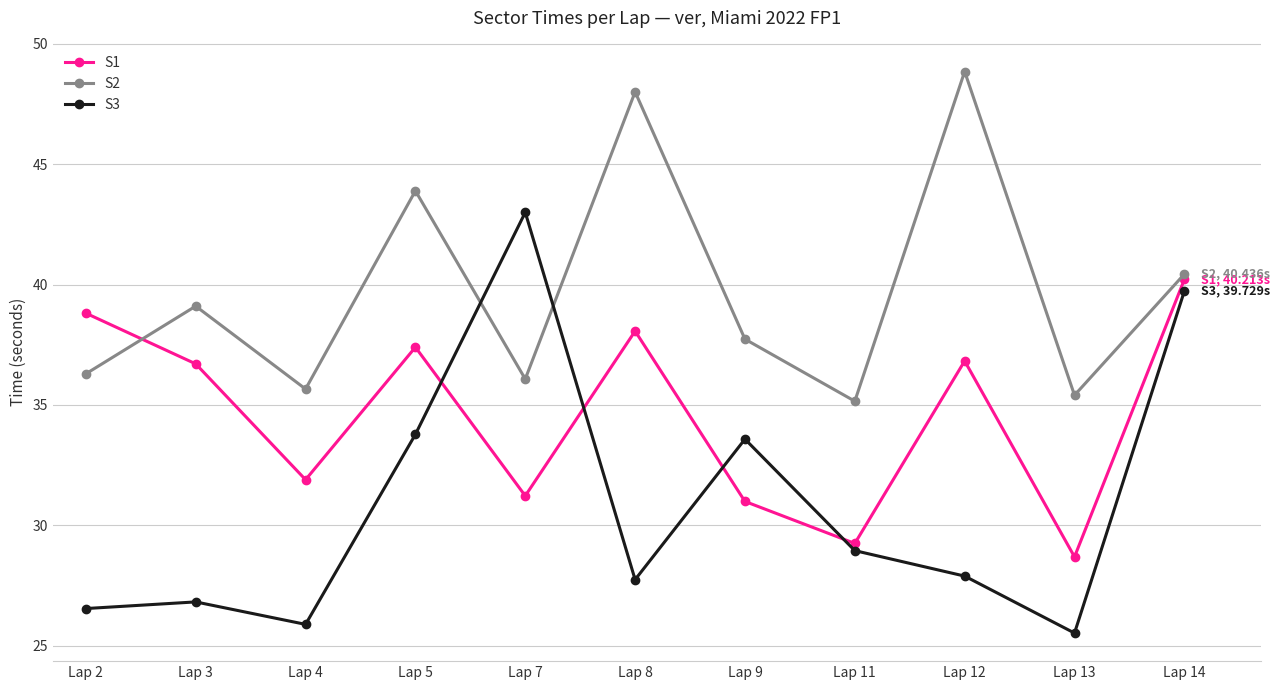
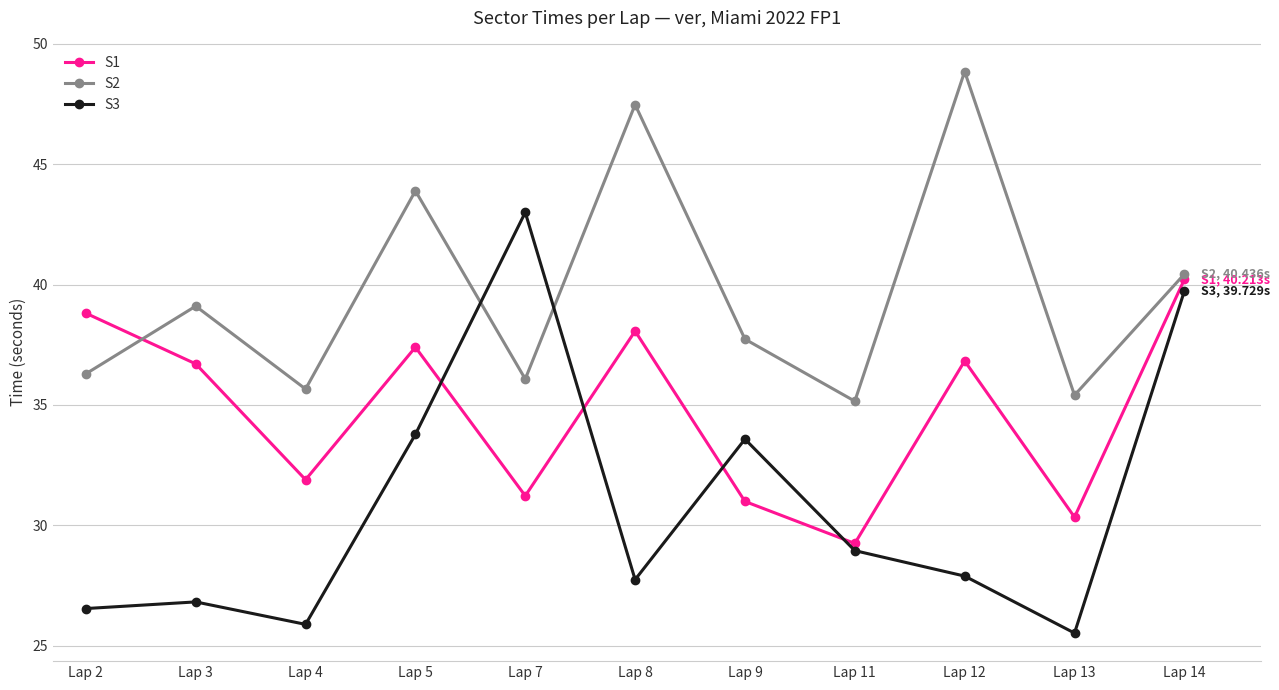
S2, Lap 8: 48.0 -> 47.5
S1, Lap 13: 28.7 -> 30.3
